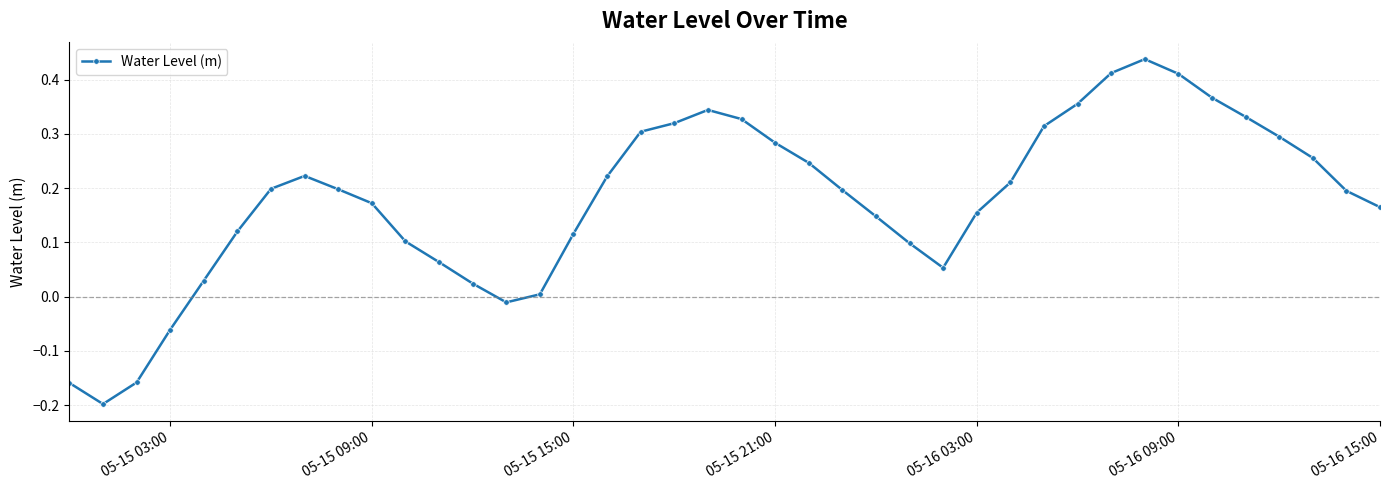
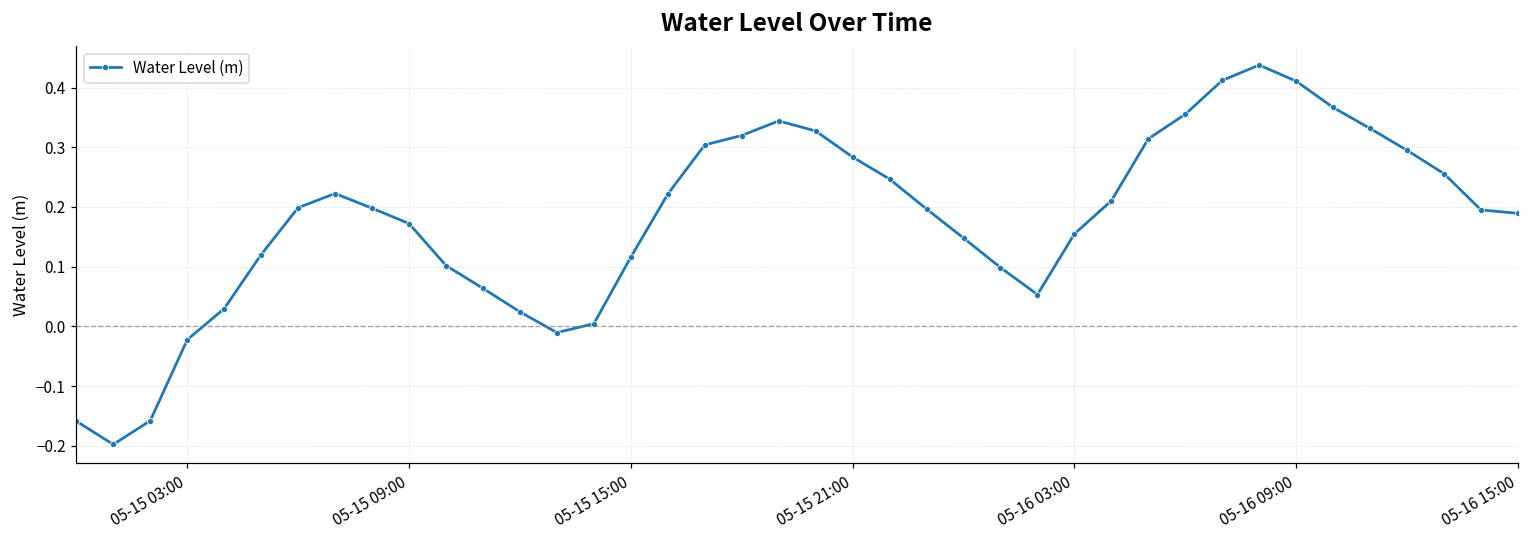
05-15 03:00: -0.06 -> -0.02
05-16 15:00: 0.16 -> 0.19
